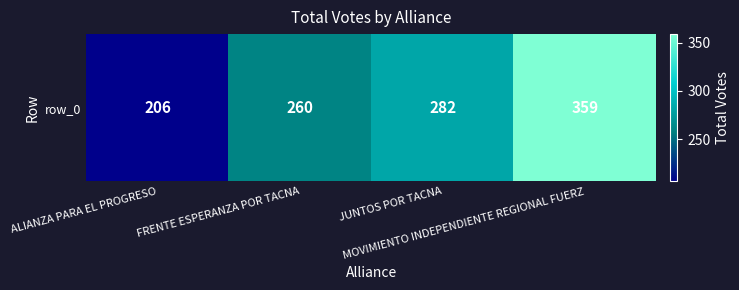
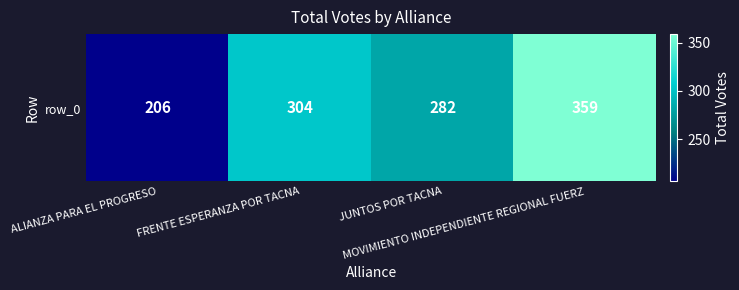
row_0, FRENTE ESPERANZA POR TACNA: 260 -> 304
